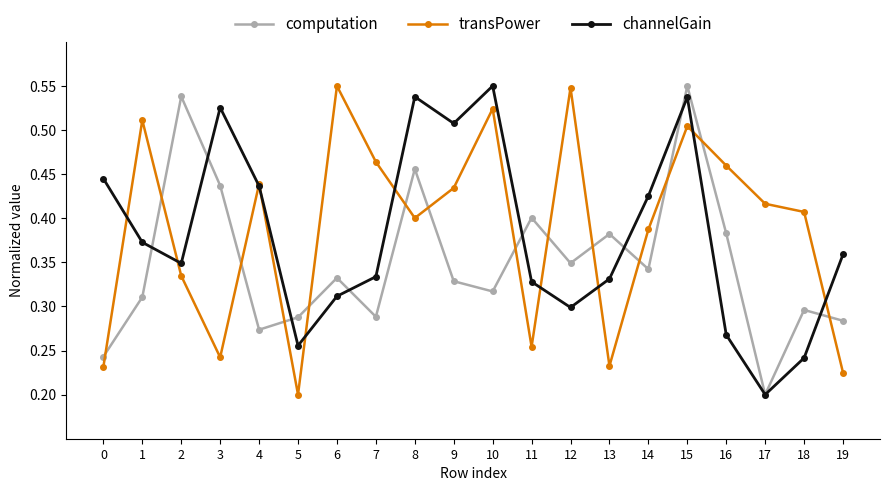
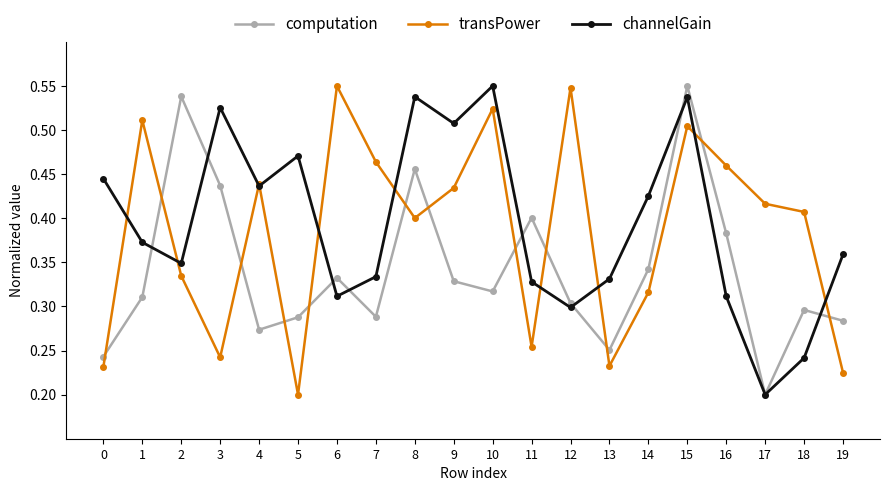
channelGain, 5: 0.26 -> 0.47
computation, 12: 0.35 -> 0.30
computation, 13: 0.38 -> 0.25
transPower, 14: 0.39 -> 0.32
channelGain, 16: 0.27 -> 0.31
